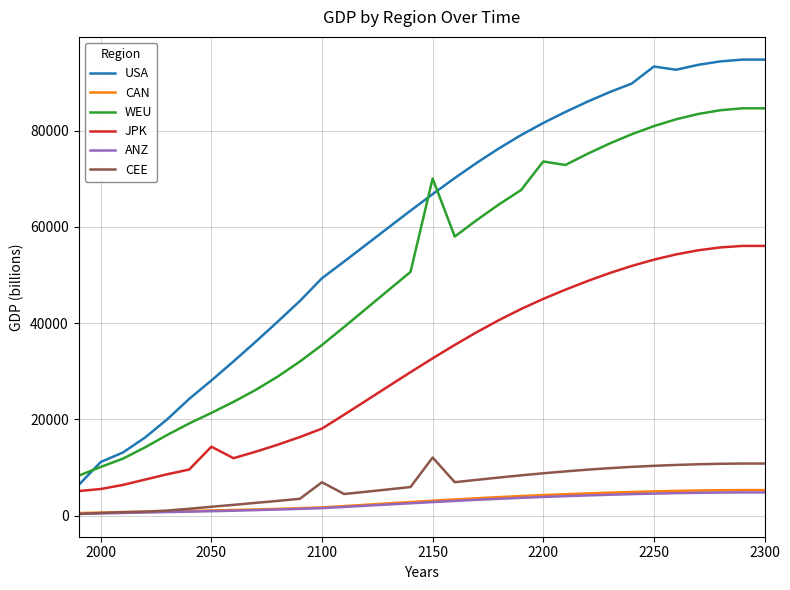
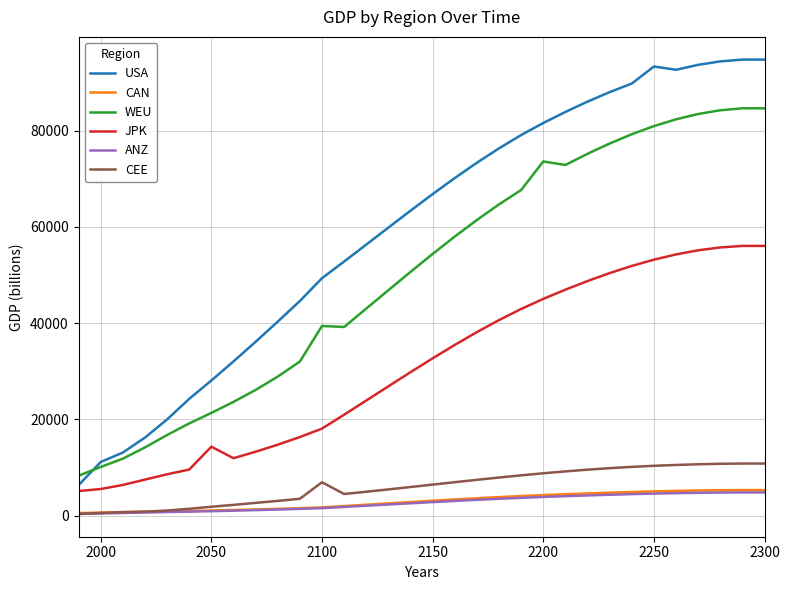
WEU, 2100: 35000 -> 39000
WEU, 2150: 70000 -> 54000
CEE, 2150: 12000 -> 6000
